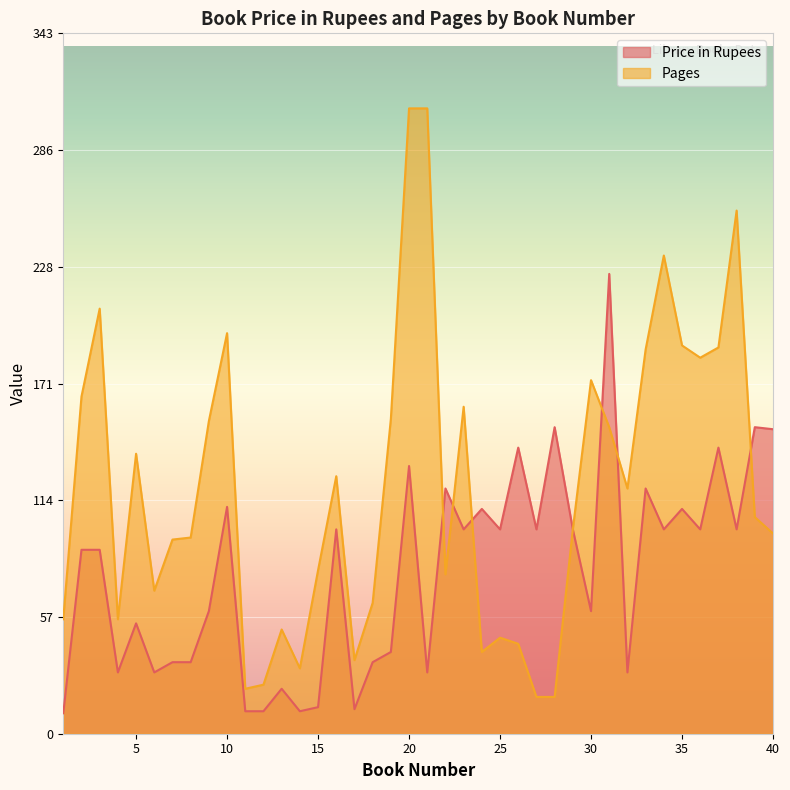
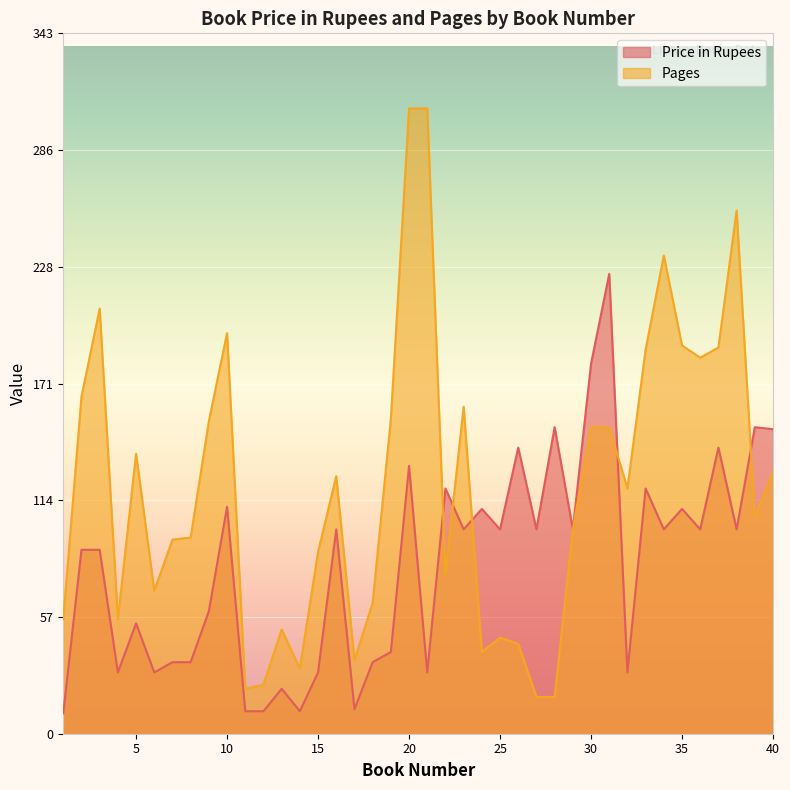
Price in Rupees, 15: 13 -> 30
Pages, 15: 80 -> 89
Price in Rupees, 30: 60 -> 181
Pages, 30: 173 -> 150
Pages, 40: 98 -> 128
